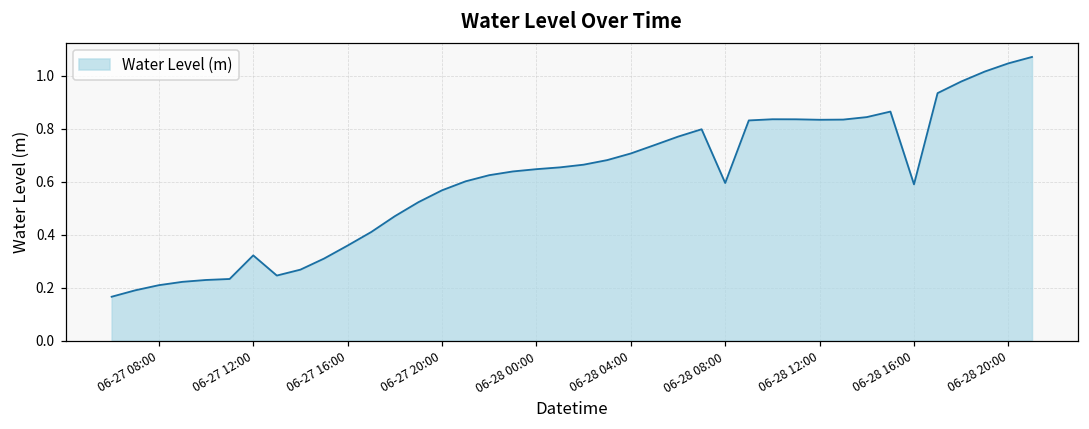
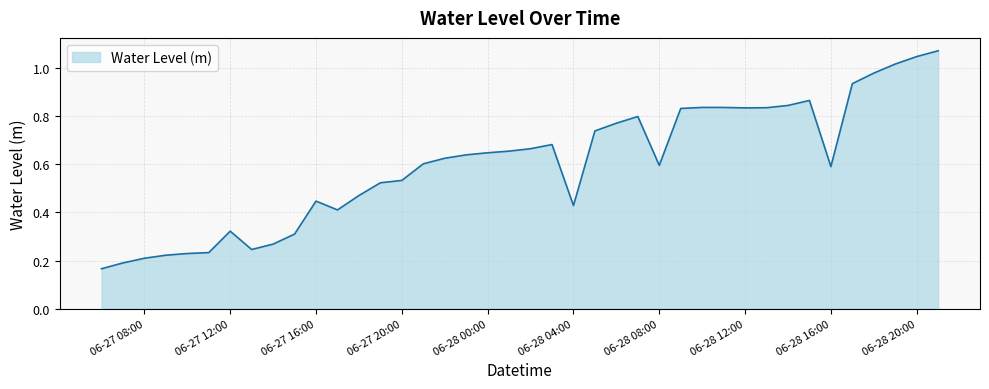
06-27 16:00: 0.36 -> 0.45
06-27 20:00: 0.57 -> 0.53
06-28 04:00: 0.71 -> 0.43
